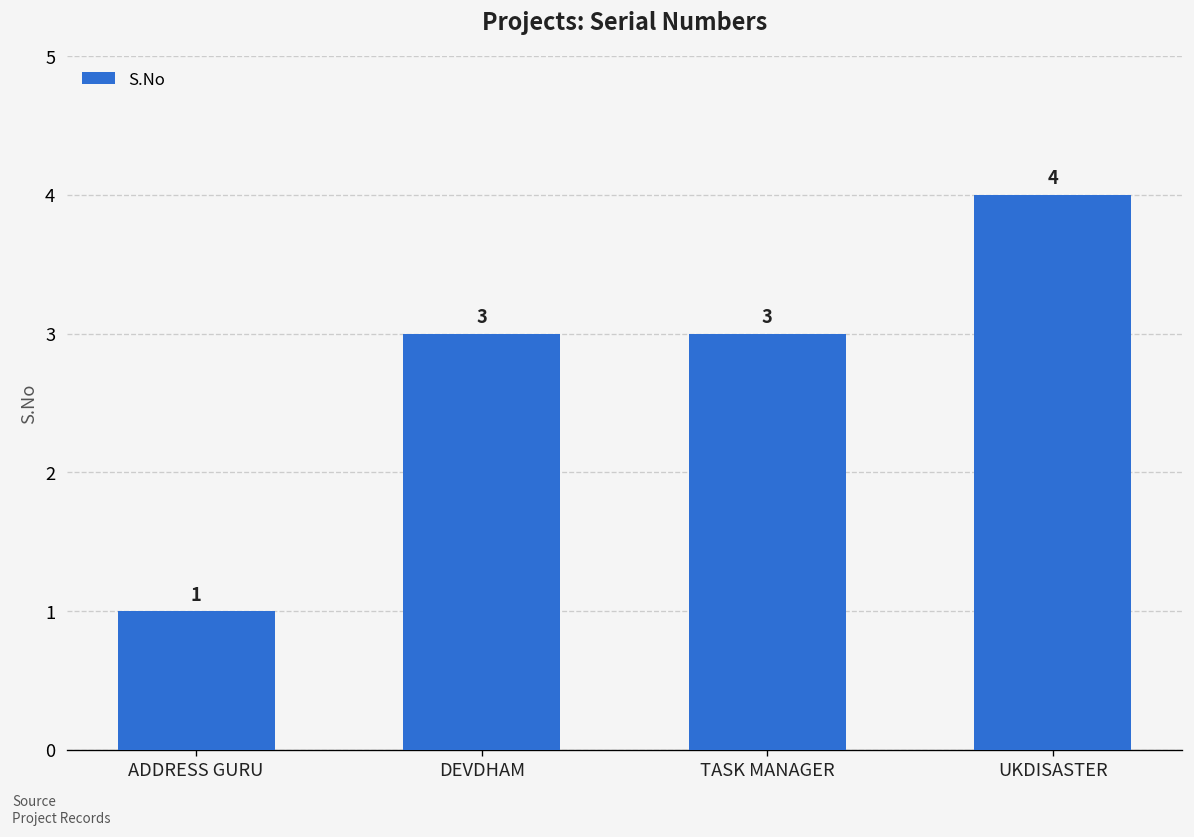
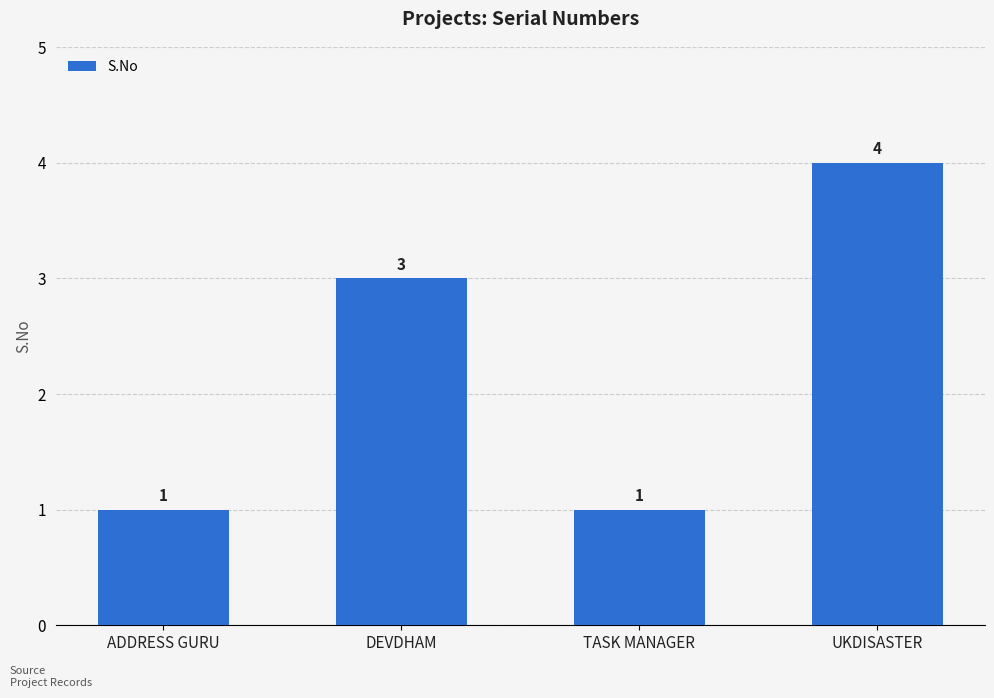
TASK MANAGER: 3 -> 1
